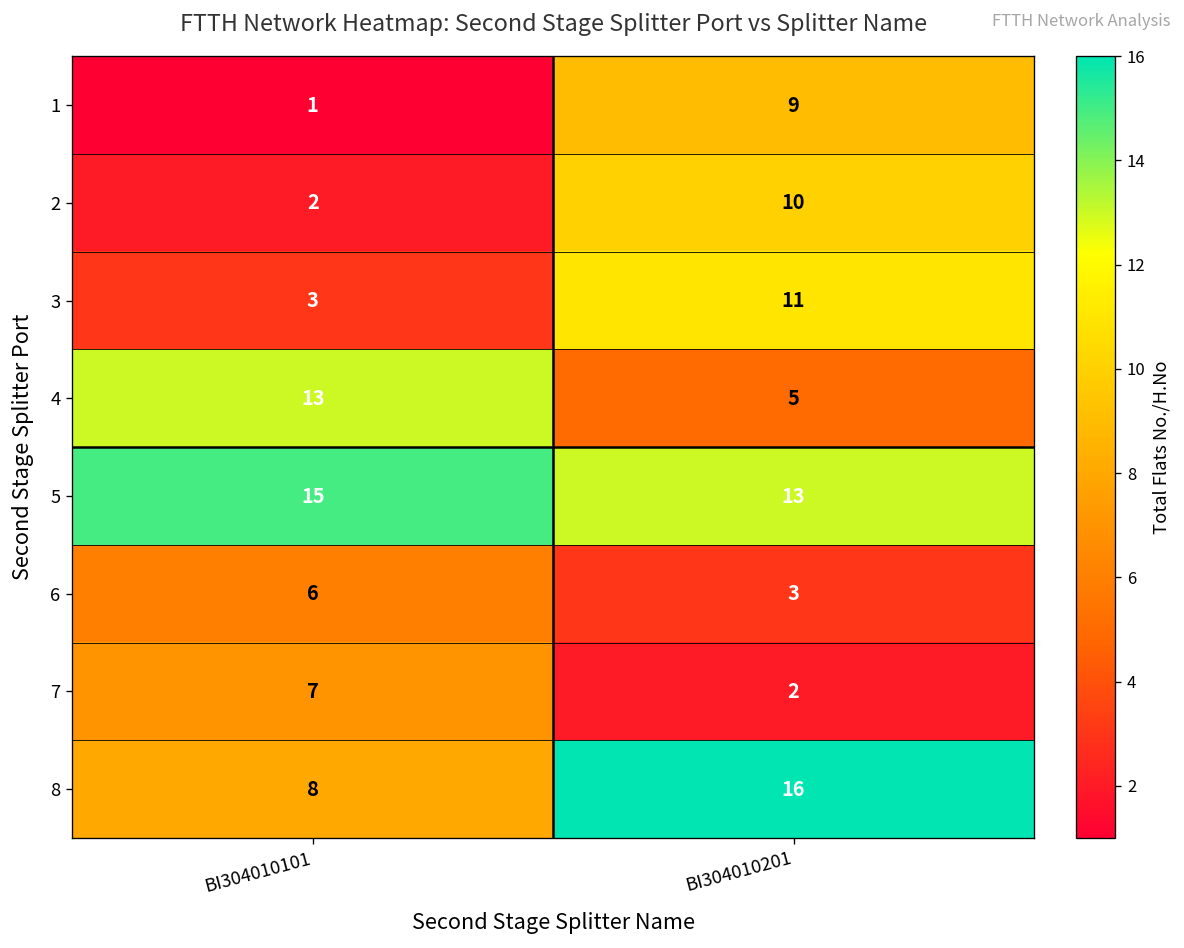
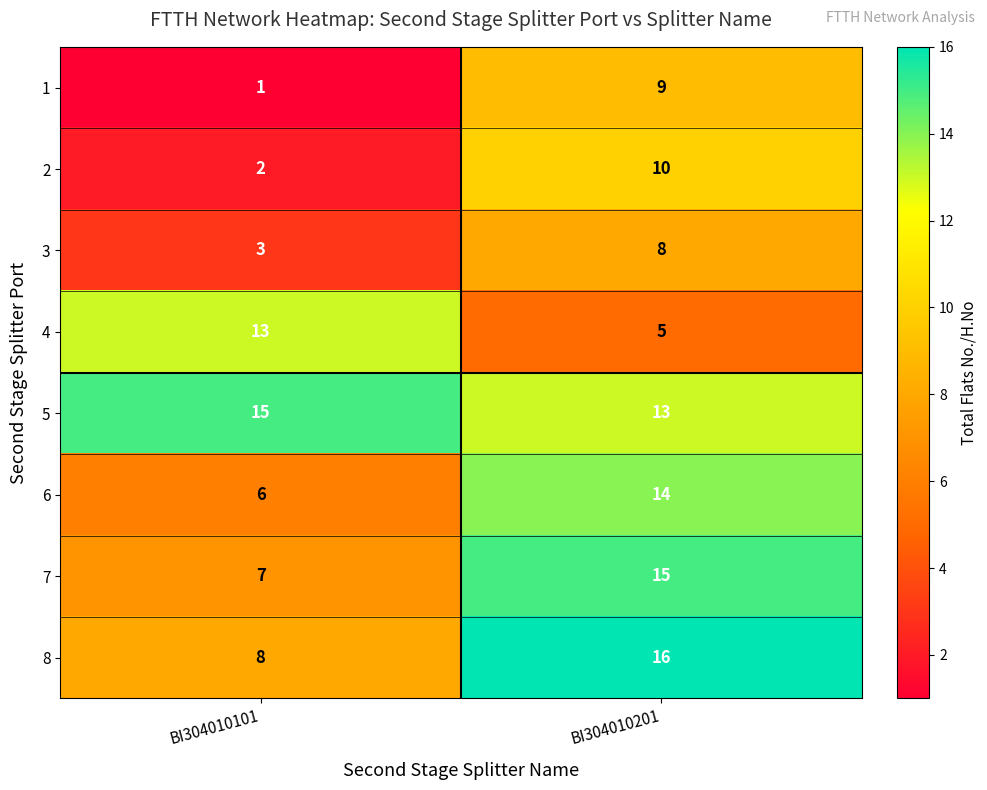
3, BI304010201: 11 -> 8
6, BI304010201: 3 -> 14
7, BI304010201: 2 -> 15
